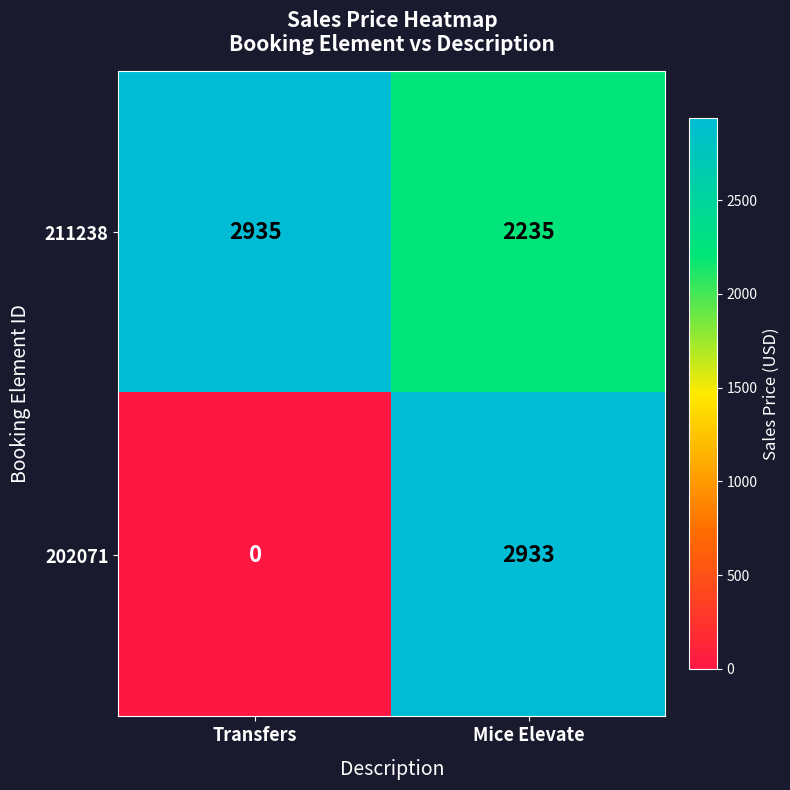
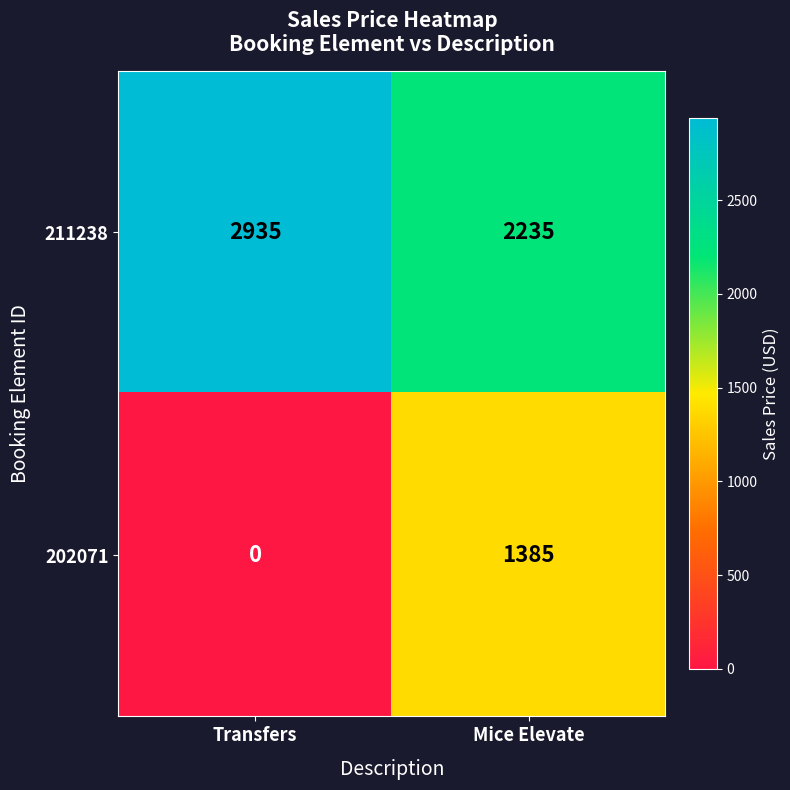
202071, Mice Elevate: 2933 -> 1385
